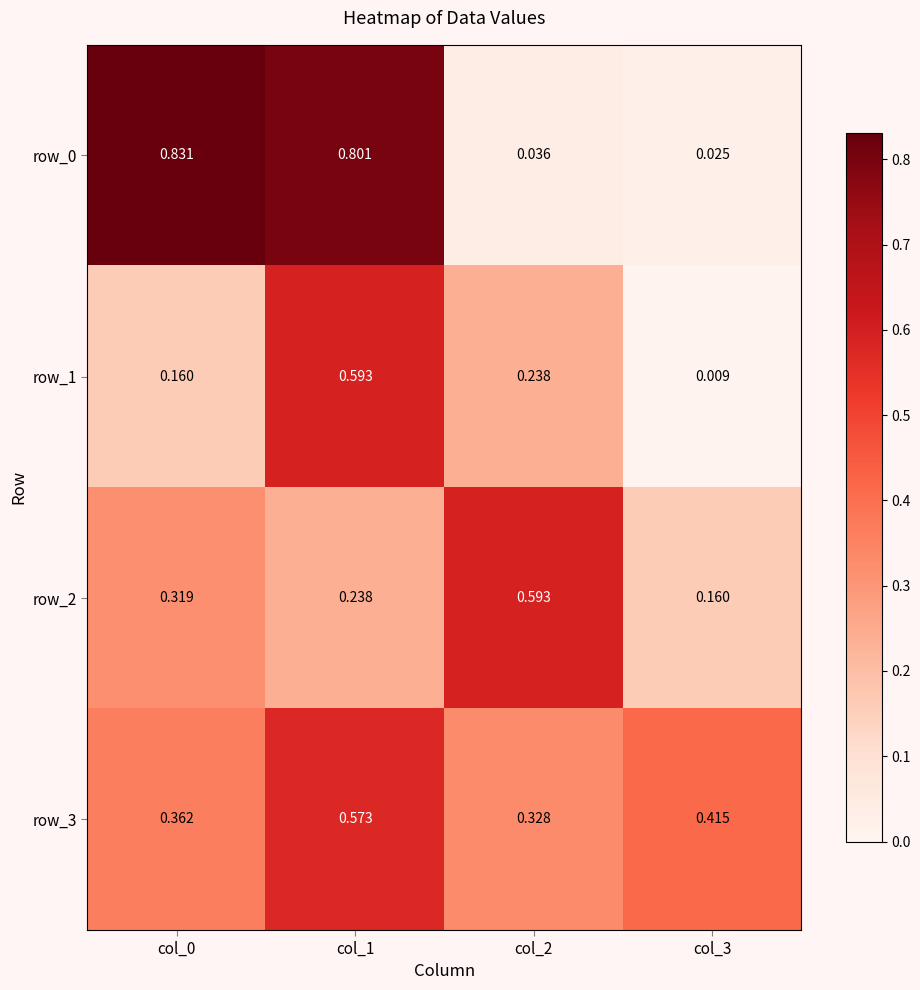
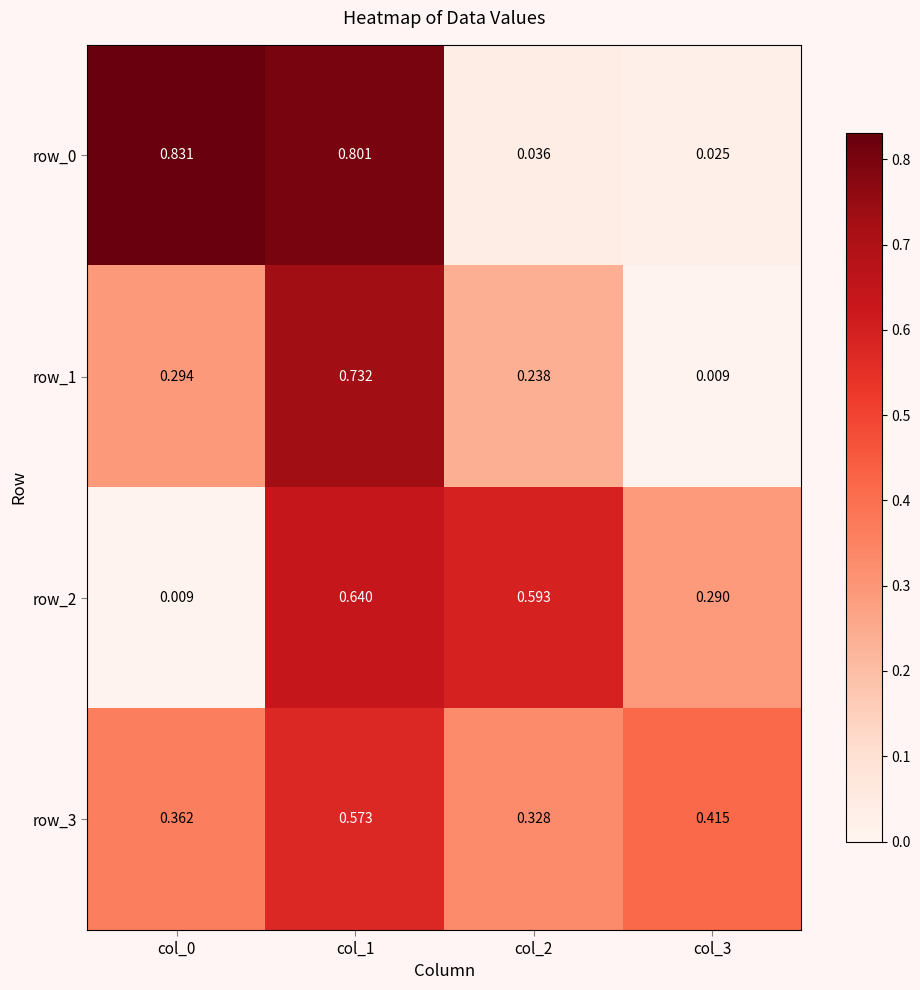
row_1, col_0: 0.160 -> 0.294
row_1, col_1: 0.593 -> 0.732
row_2, col_0: 0.319 -> 0.009
row_2, col_1: 0.238 -> 0.640
row_2, col_3: 0.160 -> 0.290
